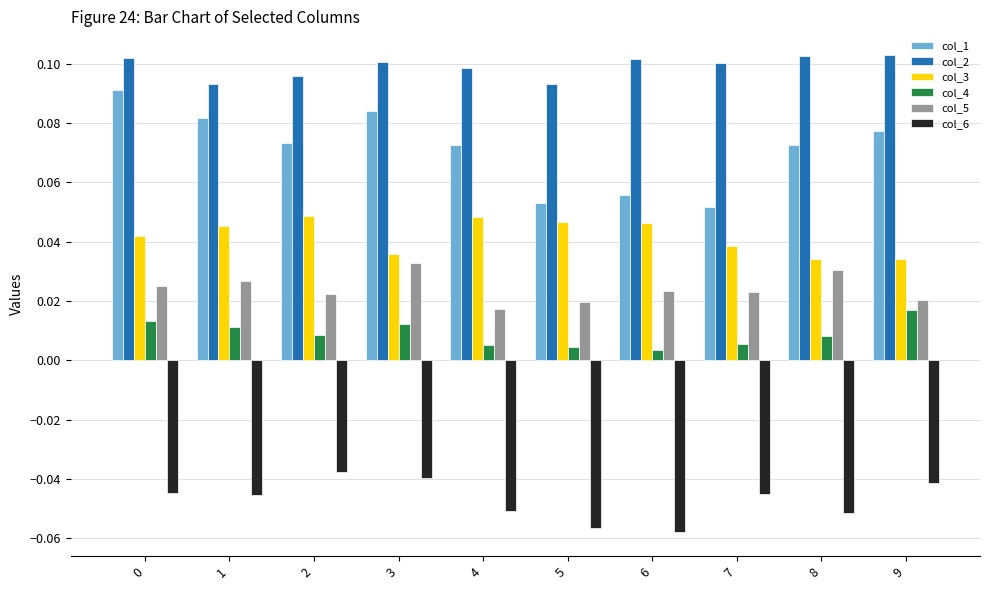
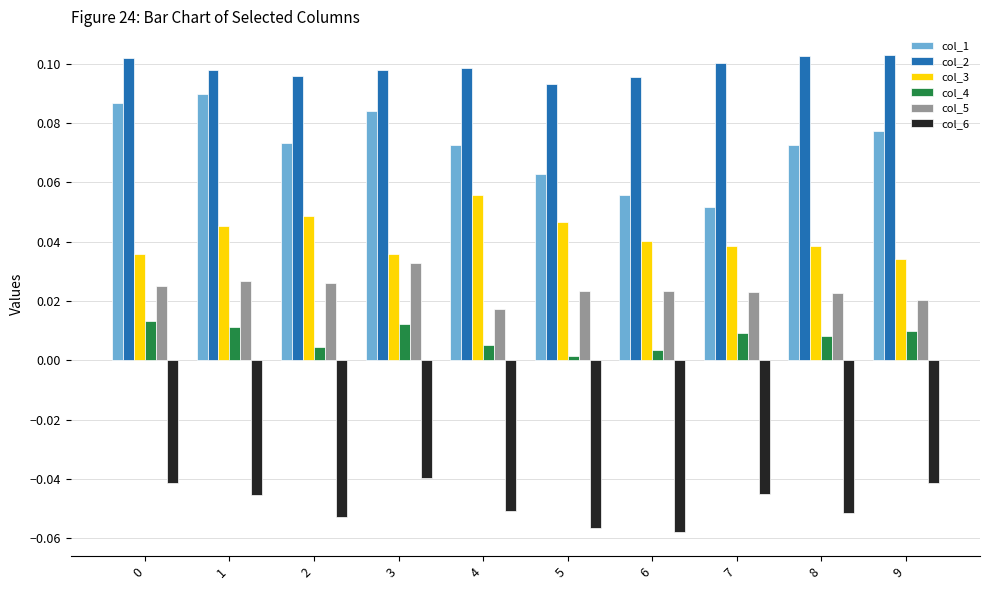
col_1, 0: 0.091 -> 0.087
col_3, 0: 0.042 -> 0.036
col_6, 0: -0.045 -> -0.041
col_1, 1: 0.082 -> 0.090
col_2, 1: 0.093 -> 0.098
col_4, 2: 0.008 -> 0.005
col_5, 2: 0.022 -> 0.026
col_6, 2: -0.037 -> -0.053
col_2, 3: 0.101 -> 0.098
col_3, 4: 0.048 -> 0.056
col_1, 5: 0.053 -> 0.063
col_4, 5: 0.005 -> 0.002
col_5, 5: 0.020 -> 0.024
col_2, 6: 0.102 -> 0.095
col_3, 6: 0.046 -> 0.040
col_4, 7: 0.006 -> 0.009
col_3, 8: 0.034 -> 0.039
col_5, 8: 0.031 -> 0.023
col_4, 9: 0.017 -> 0.010
